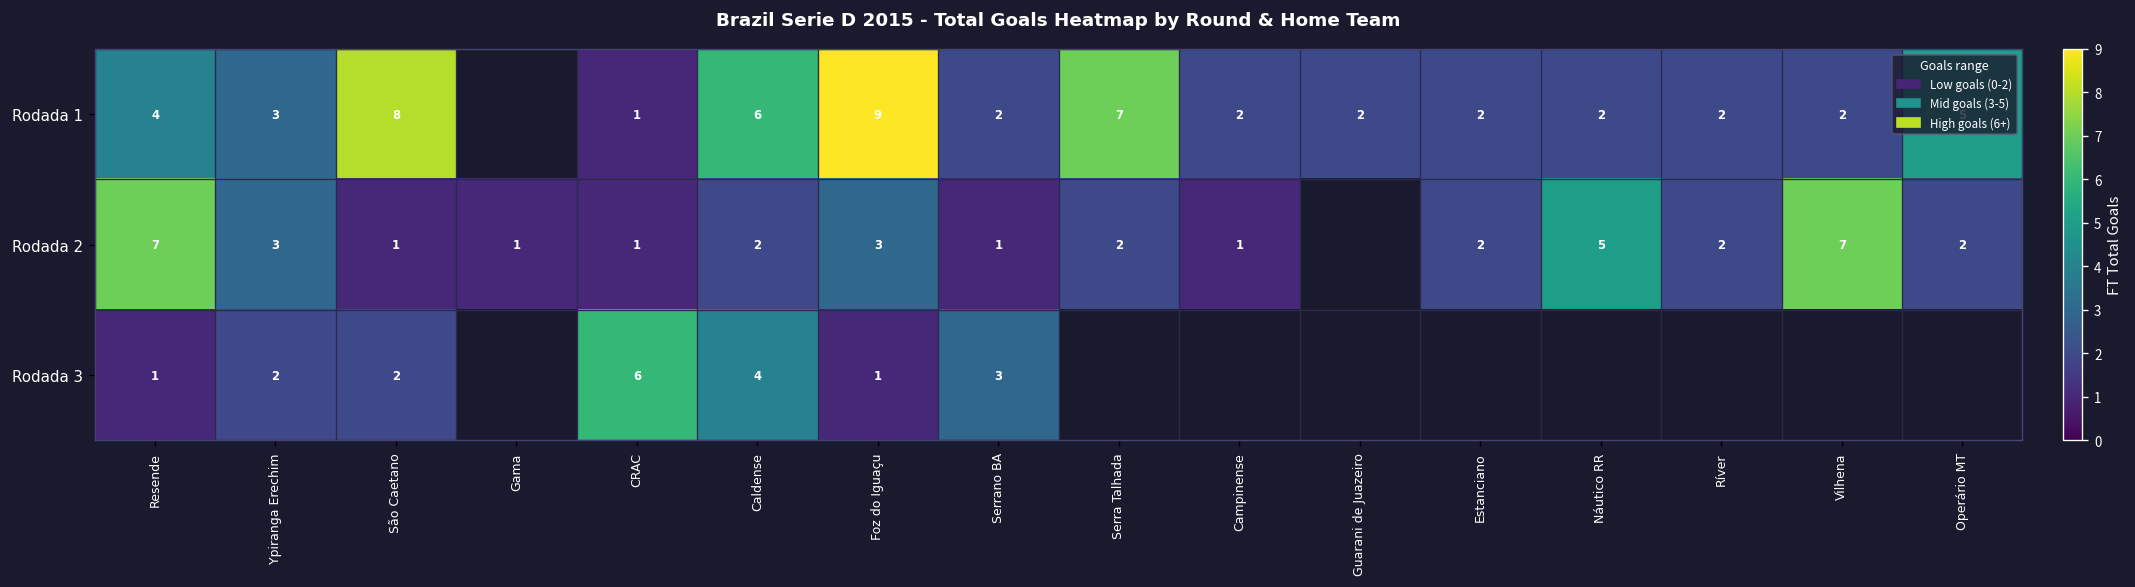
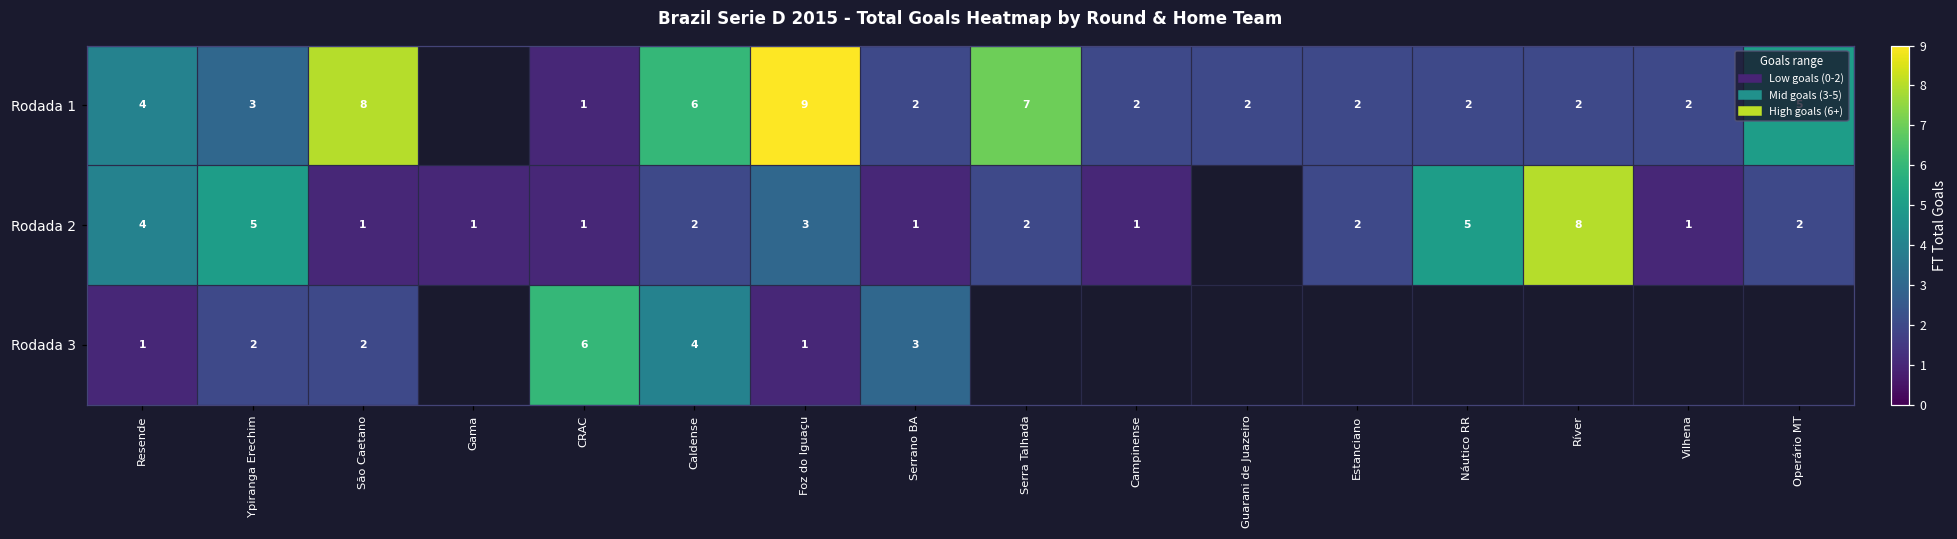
Rodada 2, Resende: 7 -> 4
Rodada 2, Ypiranga Erechim: 3 -> 5
Rodada 2, Ríver: 2 -> 8
Rodada 2, Vilhena: 7 -> 1
